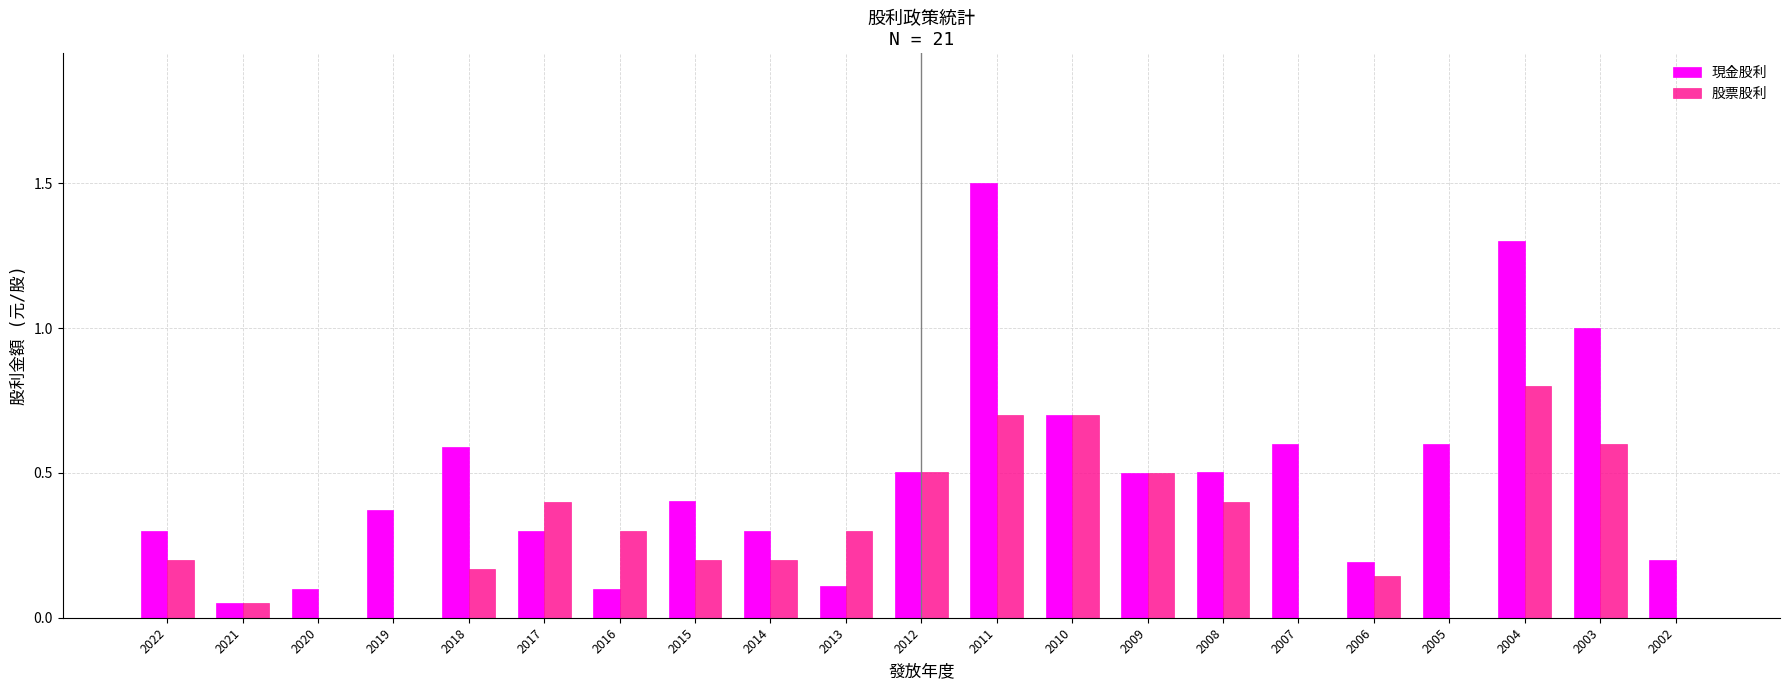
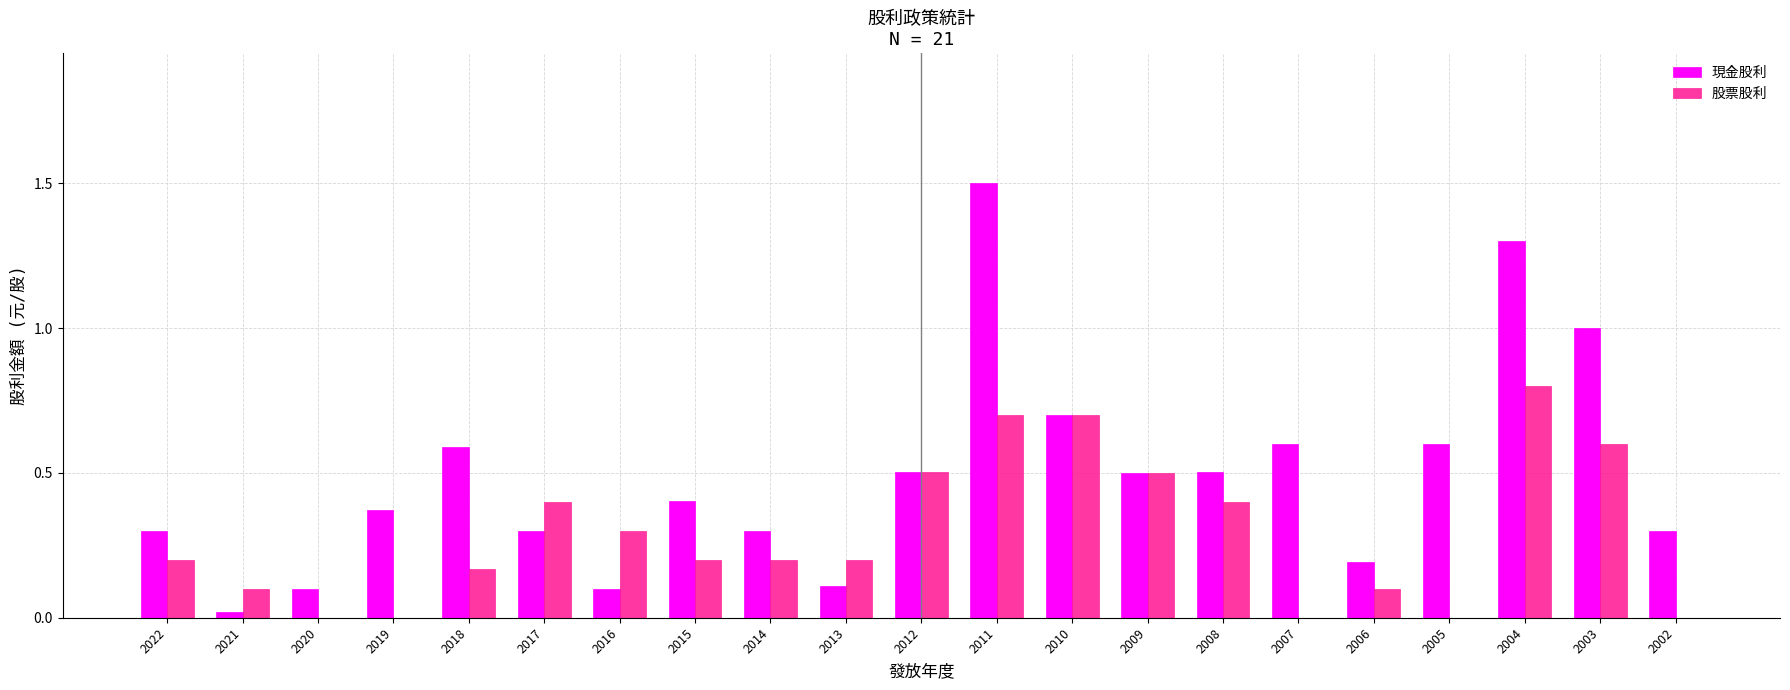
現金股利, 2021: 0.05 -> 0.02
股票股利, 2021: 0.05 -> 0.10
股票股利, 2013: 0.3 -> 0.2
股票股利, 2006: 0.15 -> 0.10
現金股利, 2002: 0.2 -> 0.3
